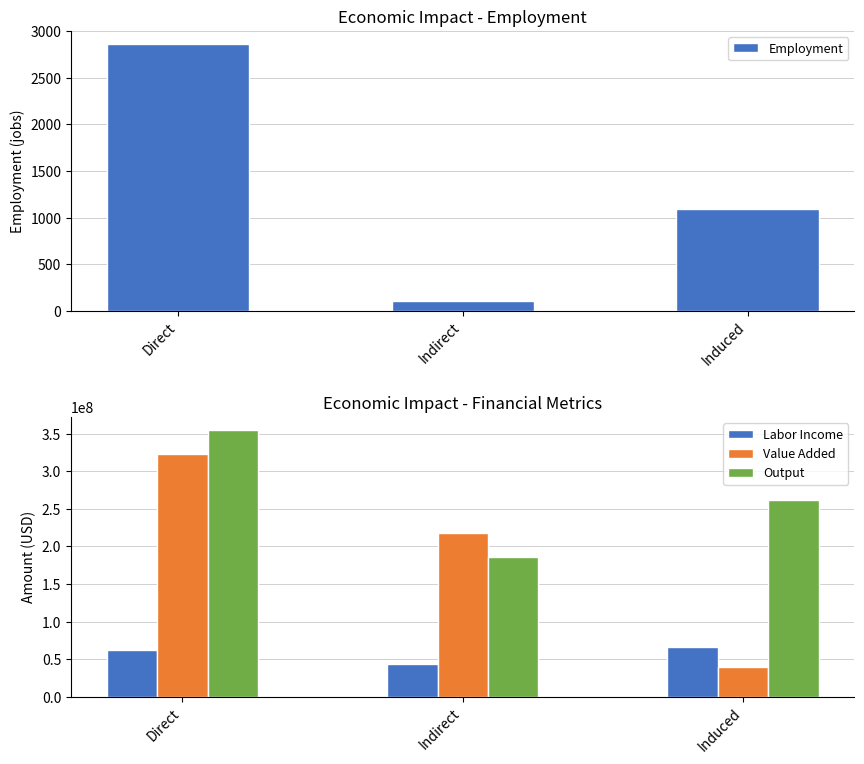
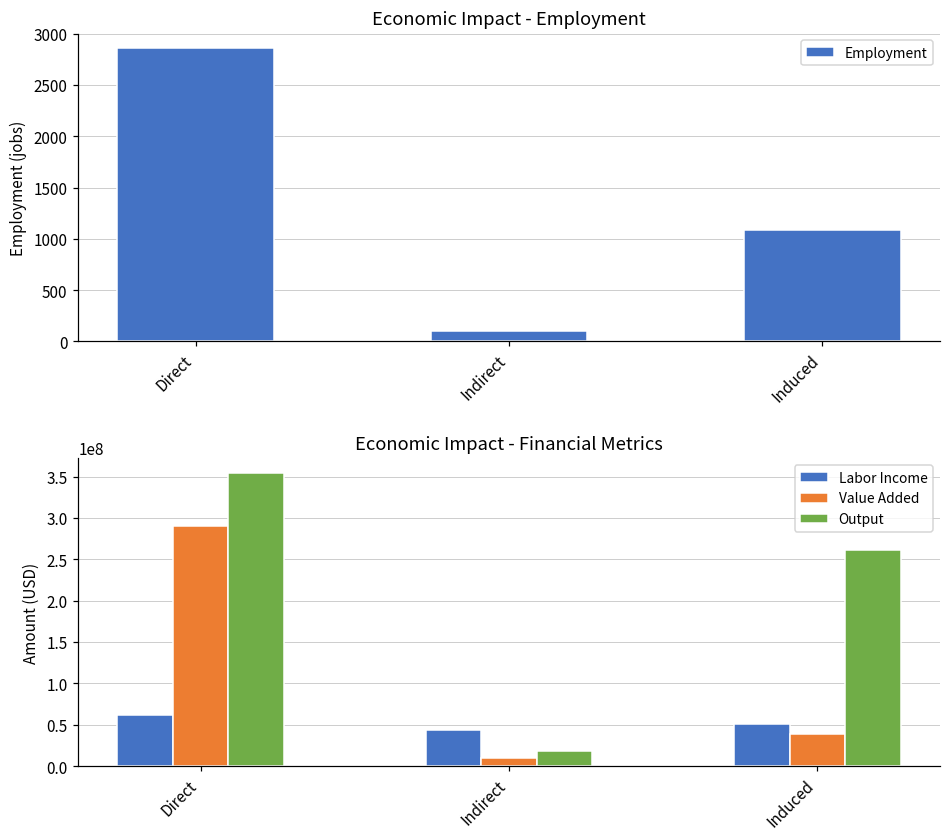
Economic Impact - Financial Metrics, Value Added, Direct: 320000000 -> 290000000
Economic Impact - Financial Metrics, Value Added, Indirect: 220000000 -> 10000000
Economic Impact - Financial Metrics, Output, Indirect: 190000000 -> 20000000
Economic Impact - Financial Metrics, Labor Income, Induced: 70000000 -> 50000000
